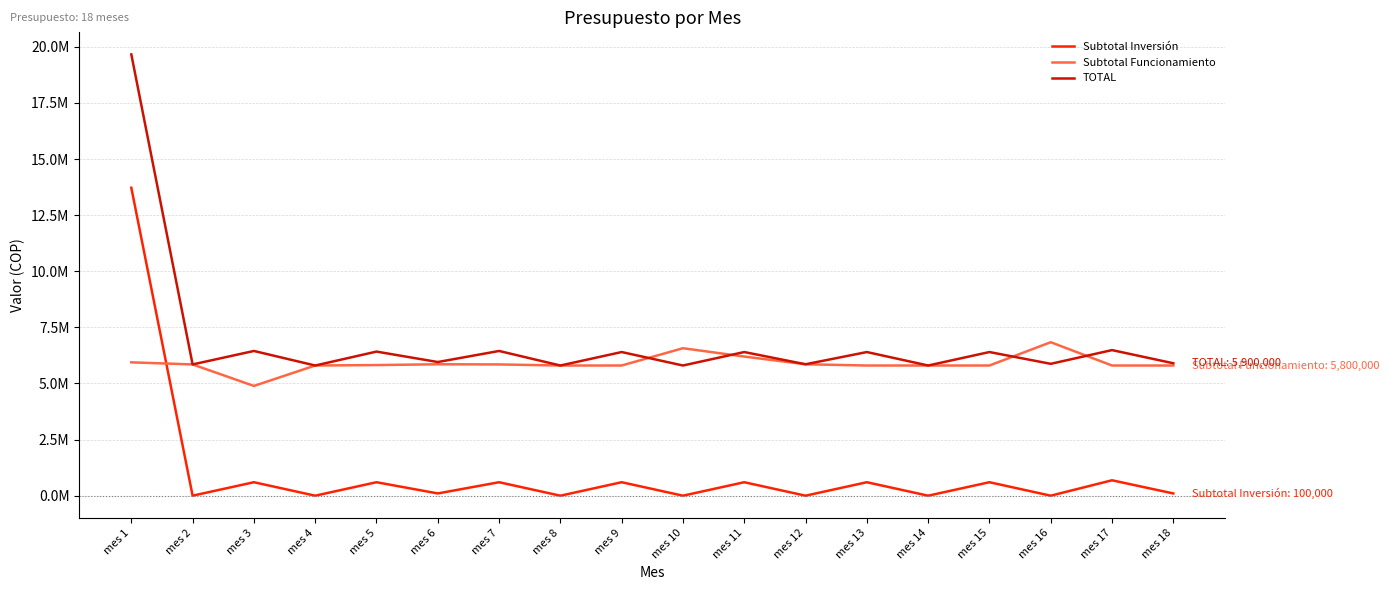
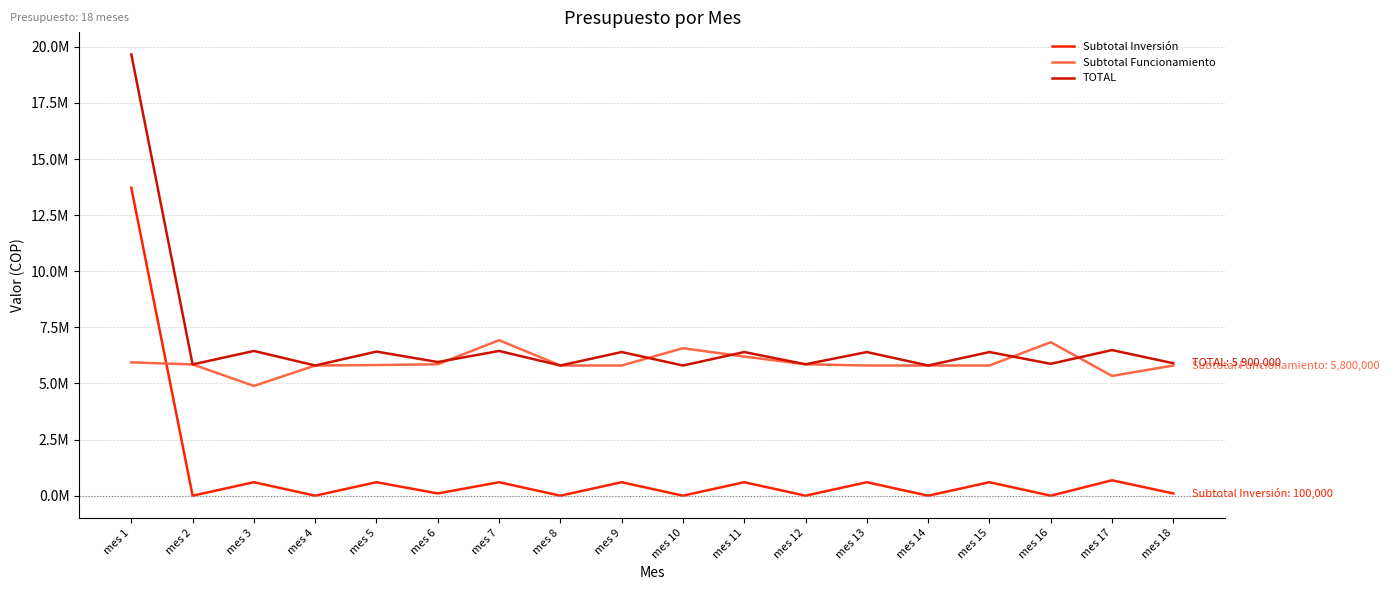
Subtotal Funcionamiento, mes 7: 5800000 -> 6900000
Subtotal Funcionamiento, mes 17: 5800000 -> 5300000
